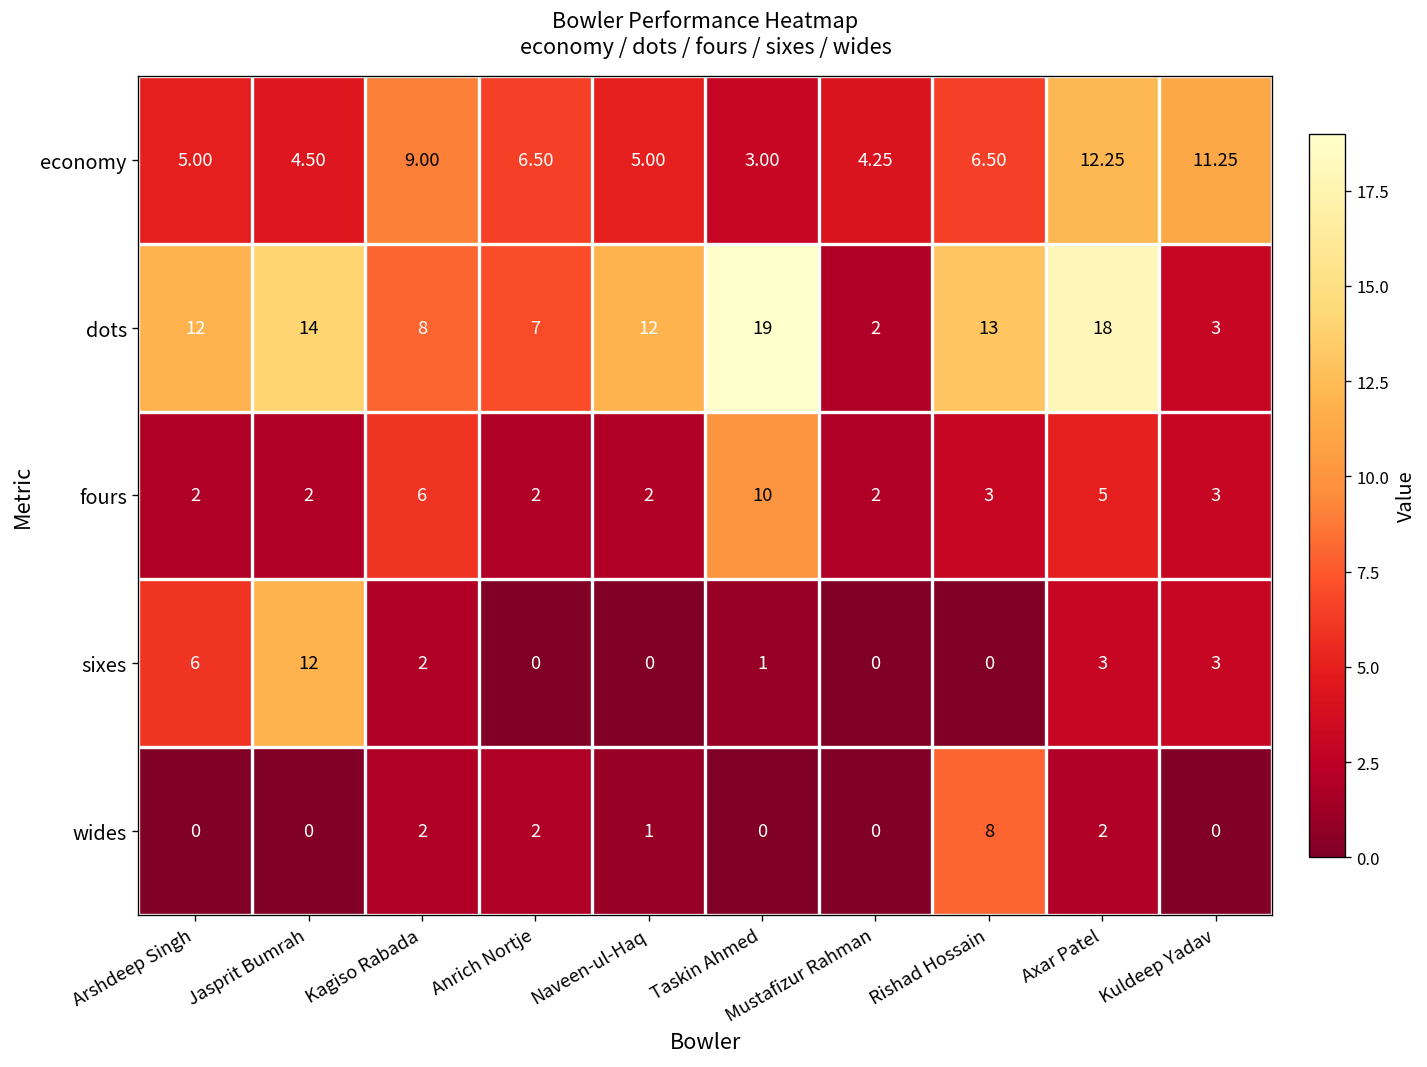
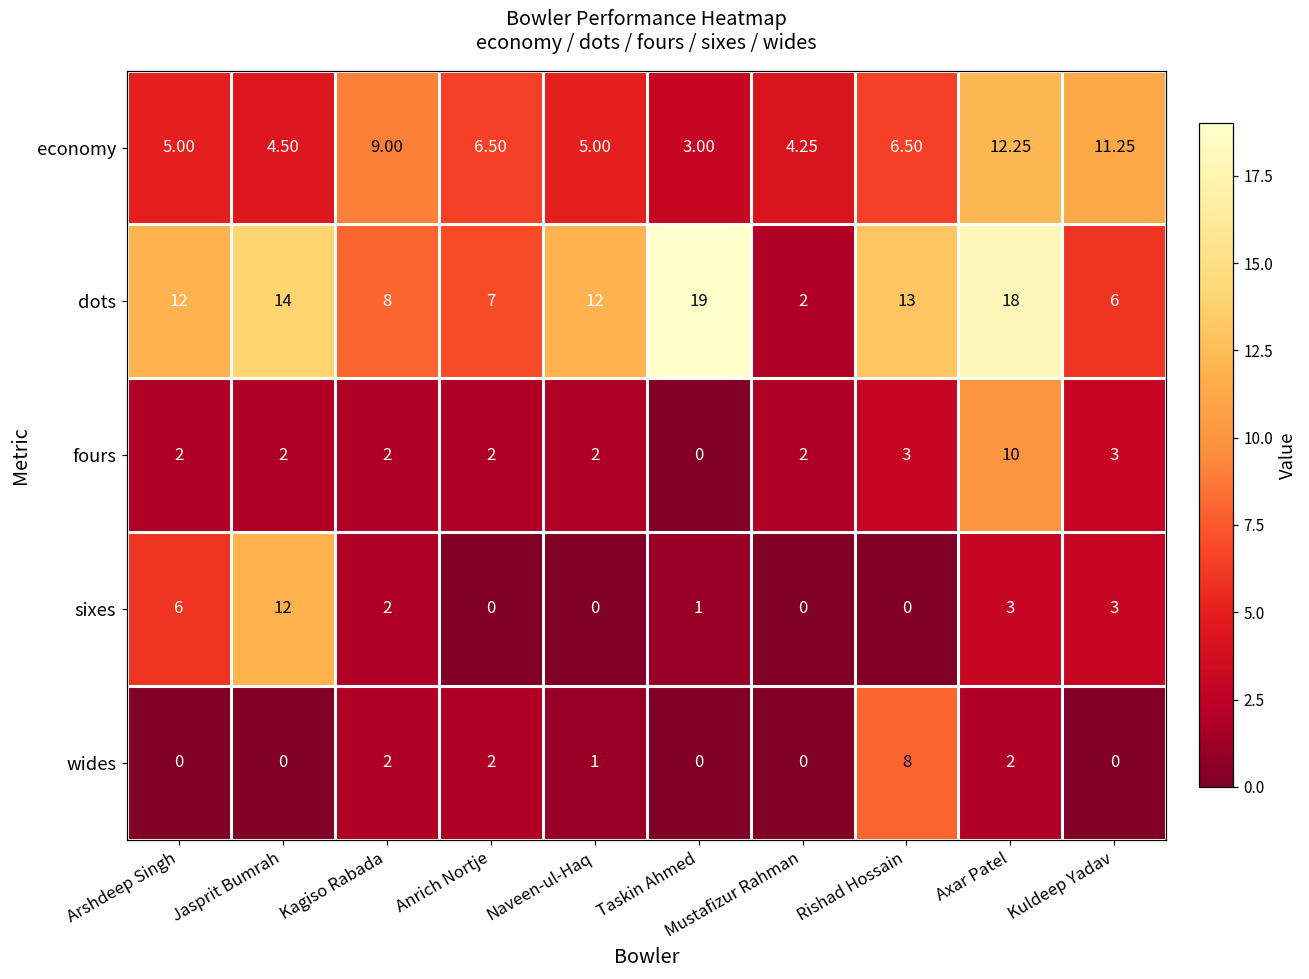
dots, Kuldeep Yadav: 3 -> 6
fours, Kagiso Rabada: 6 -> 2
fours, Taskin Ahmed: 10 -> 0
fours, Axar Patel: 5 -> 10
